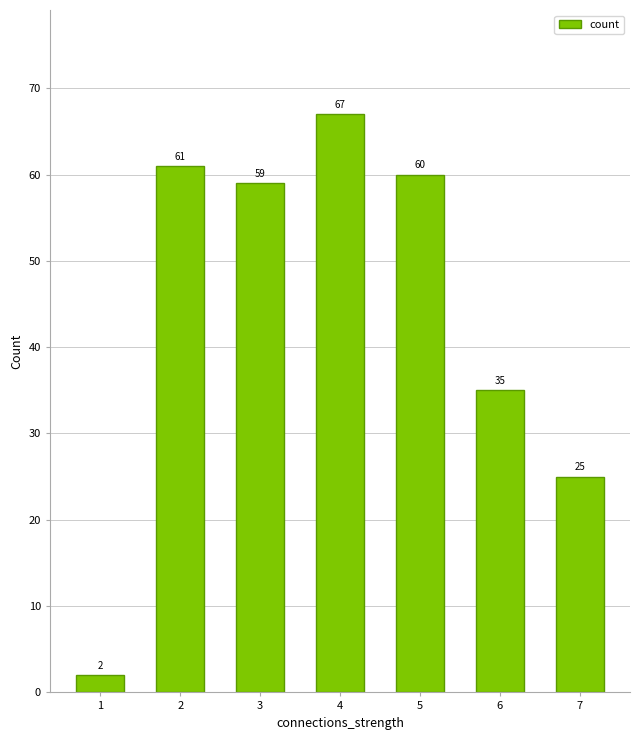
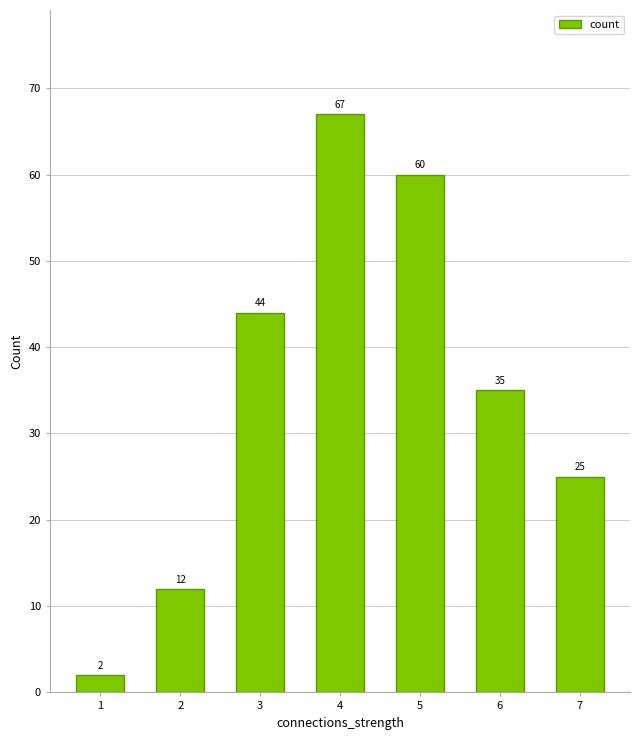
2: 61 -> 12
3: 59 -> 44
